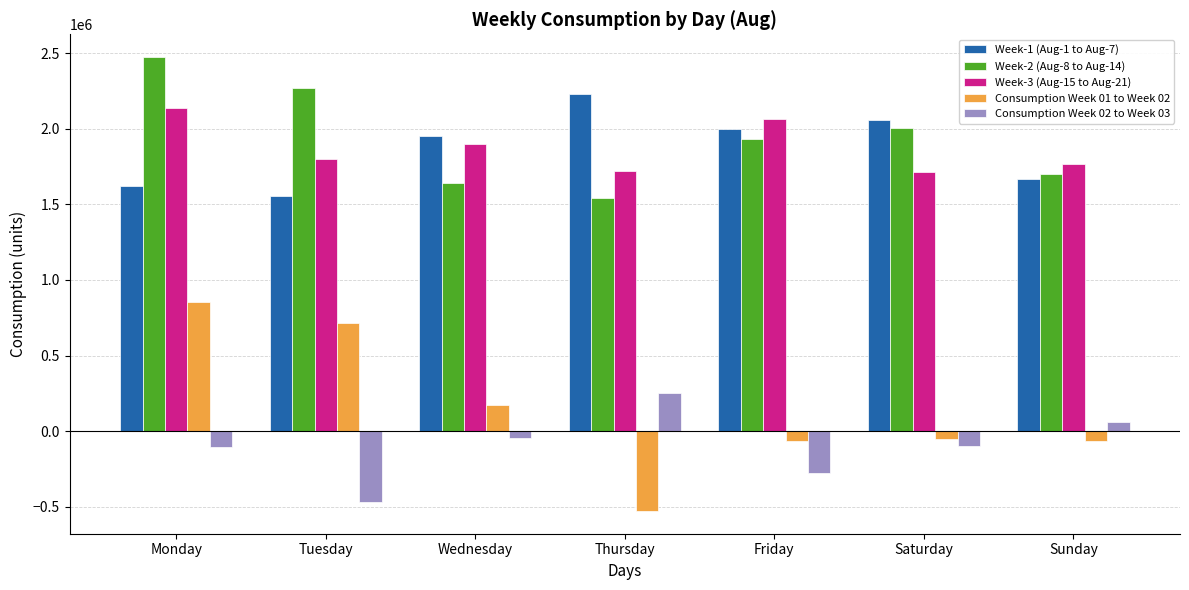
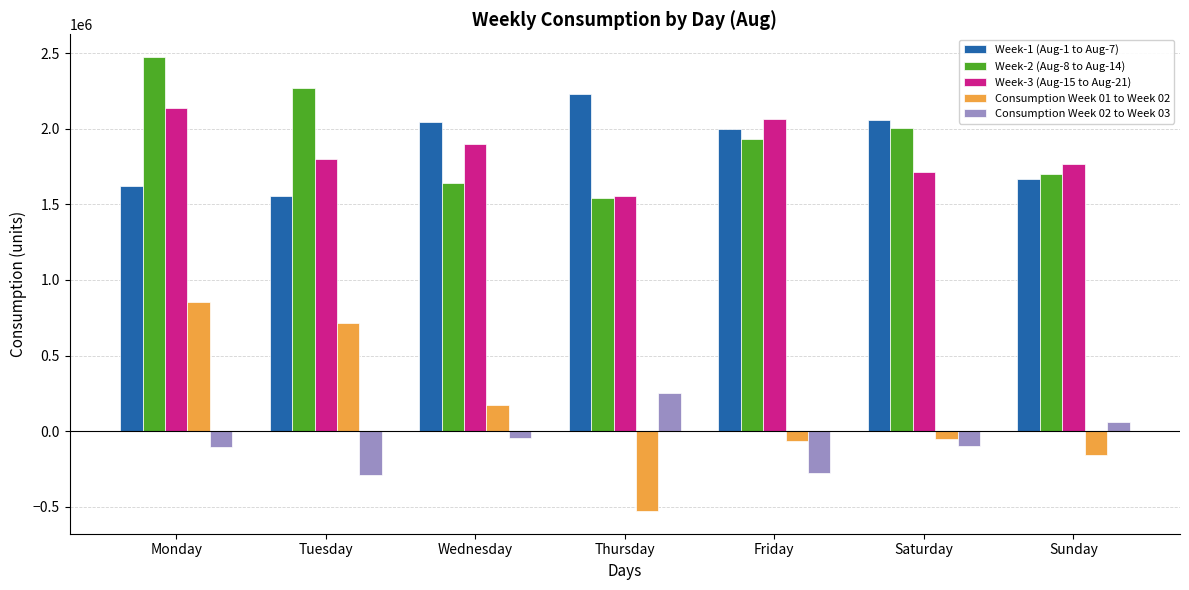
Consumption Week 02 to Week 03, Tuesday: -470000 -> -290000
Week-1 (Aug-1 to Aug-7), Wednesday: 1950000 -> 2050000
Week-3 (Aug-15 to Aug-21), Thursday: 1720000 -> 1550000
Consumption Week 01 to Week 02, Sunday: -70000 -> -160000
